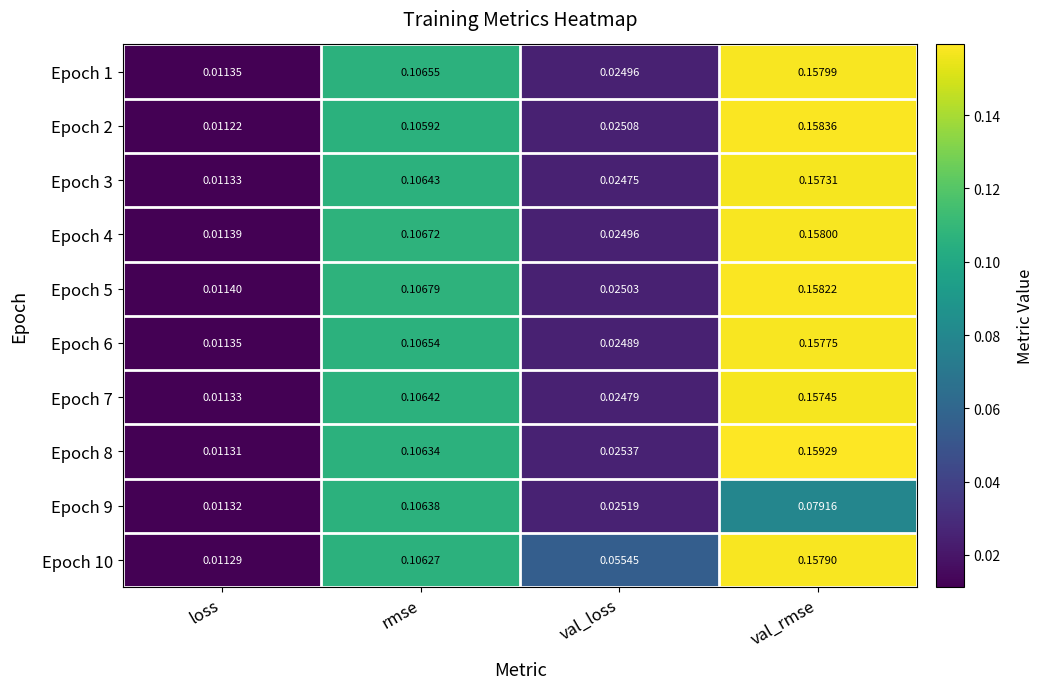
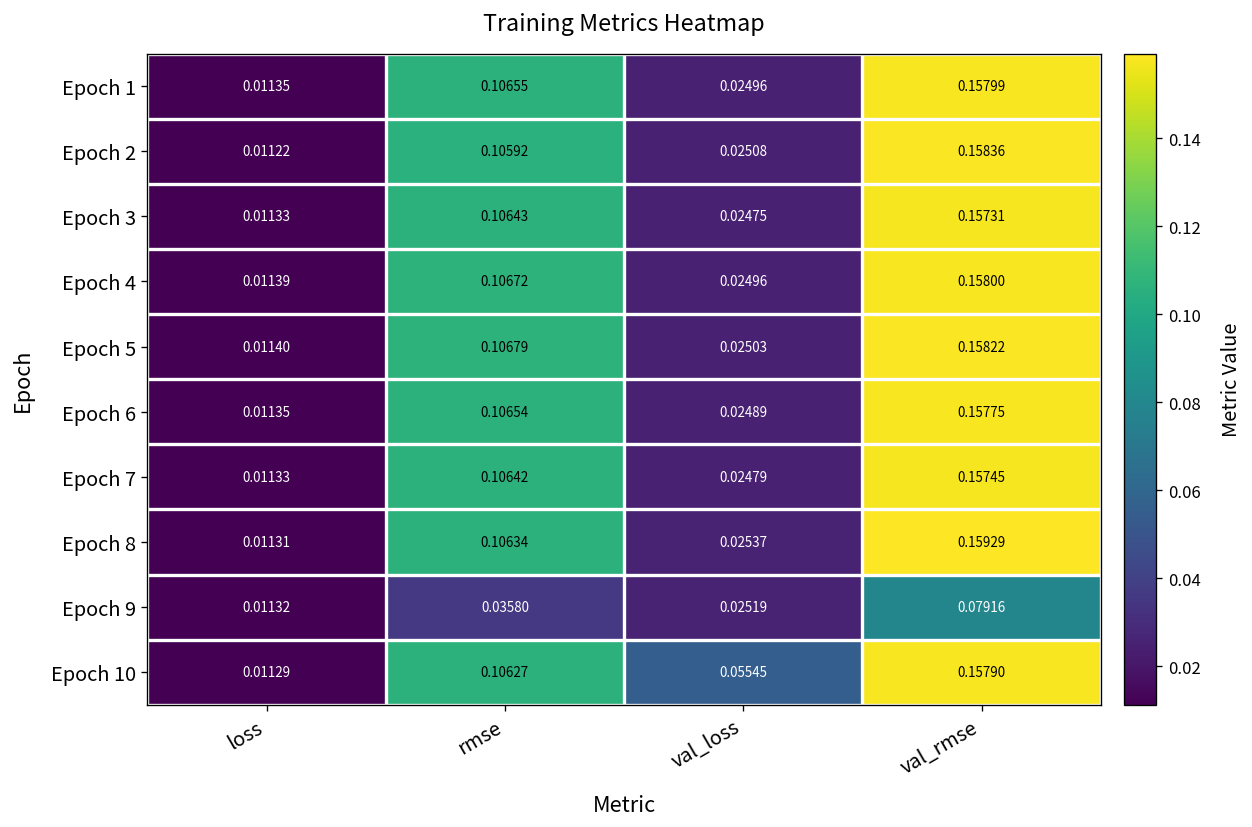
Epoch 9, rmse: 0.10638 -> 0.03580
